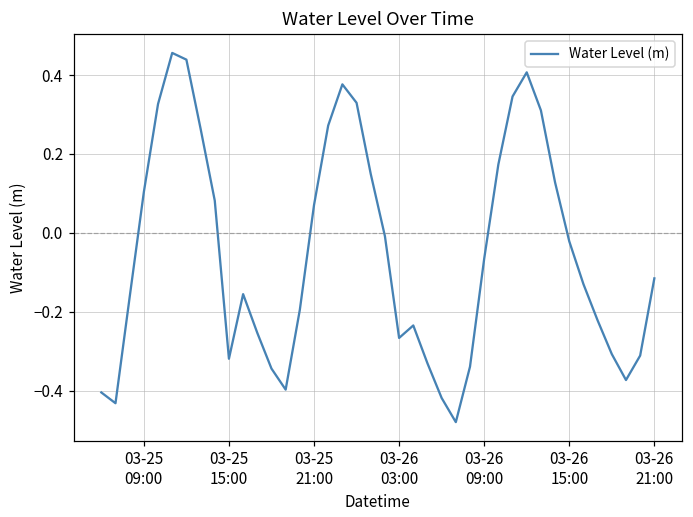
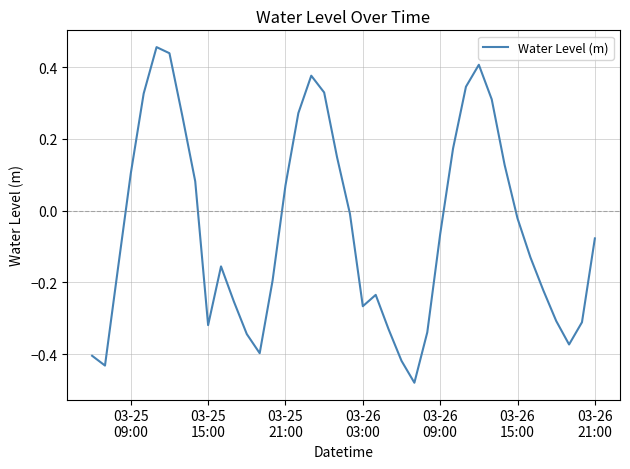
03-26 21:00: -0.12 -> -0.08
